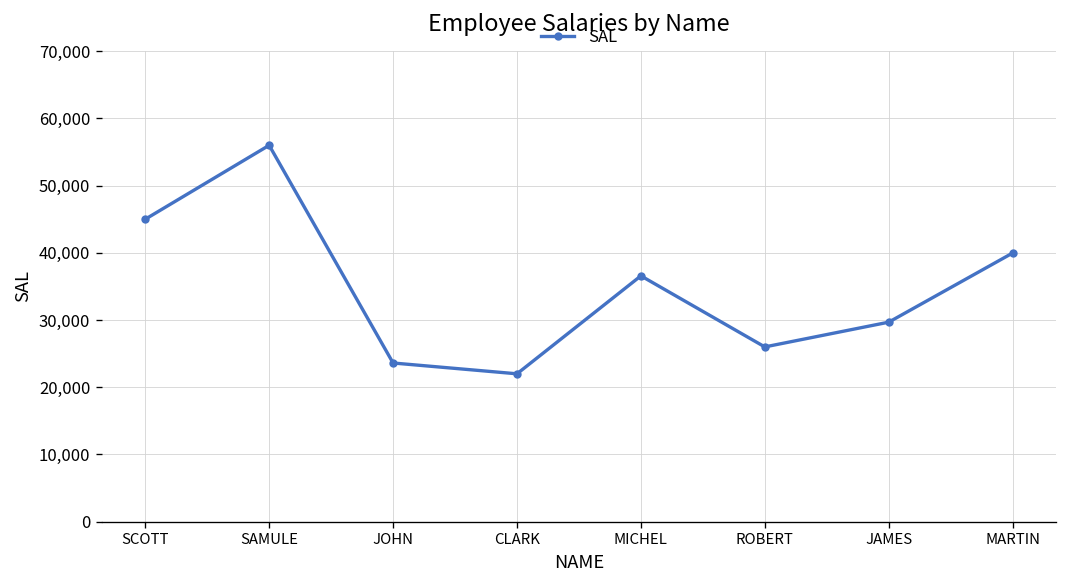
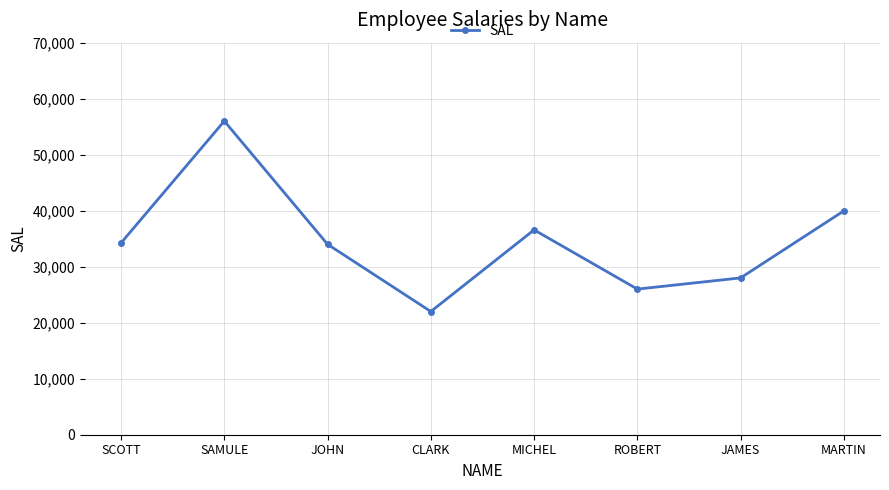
SCOTT: 45,000 -> 34,000
JOHN: 24,000 -> 34,000
JAMES: 30,000 -> 28,000
